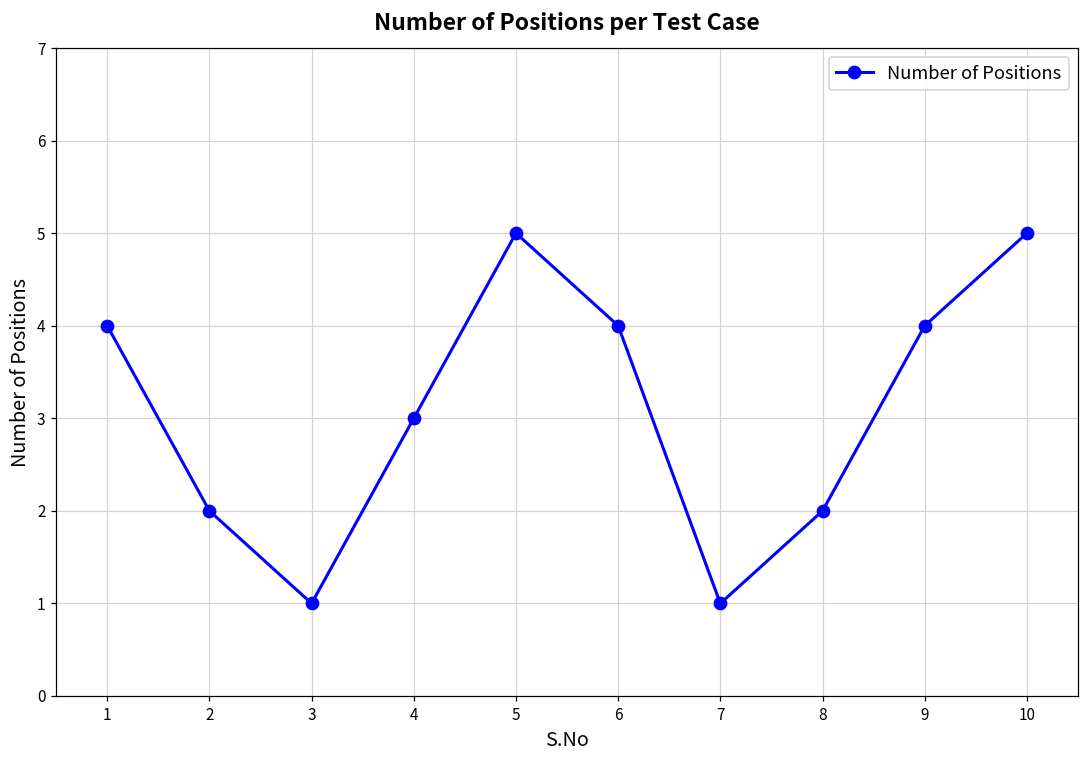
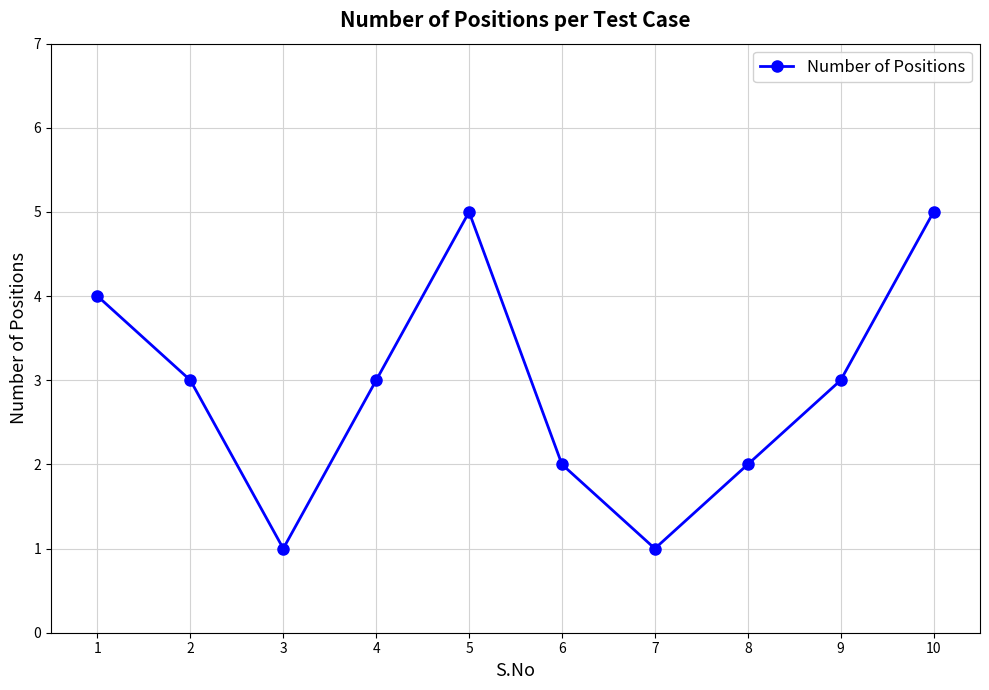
2: 2 -> 3
6: 4 -> 2
9: 4 -> 3
